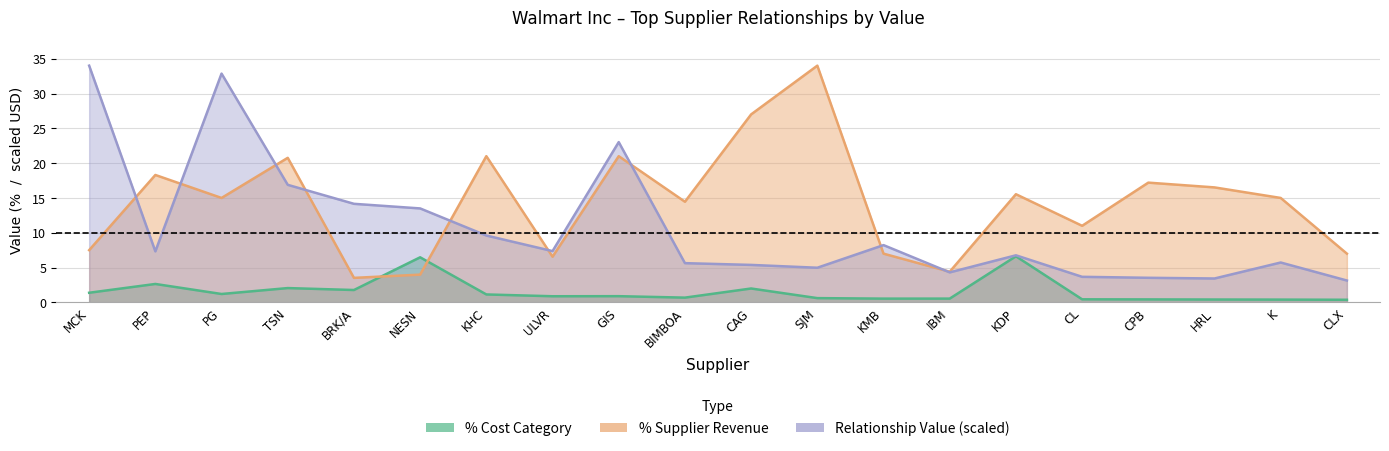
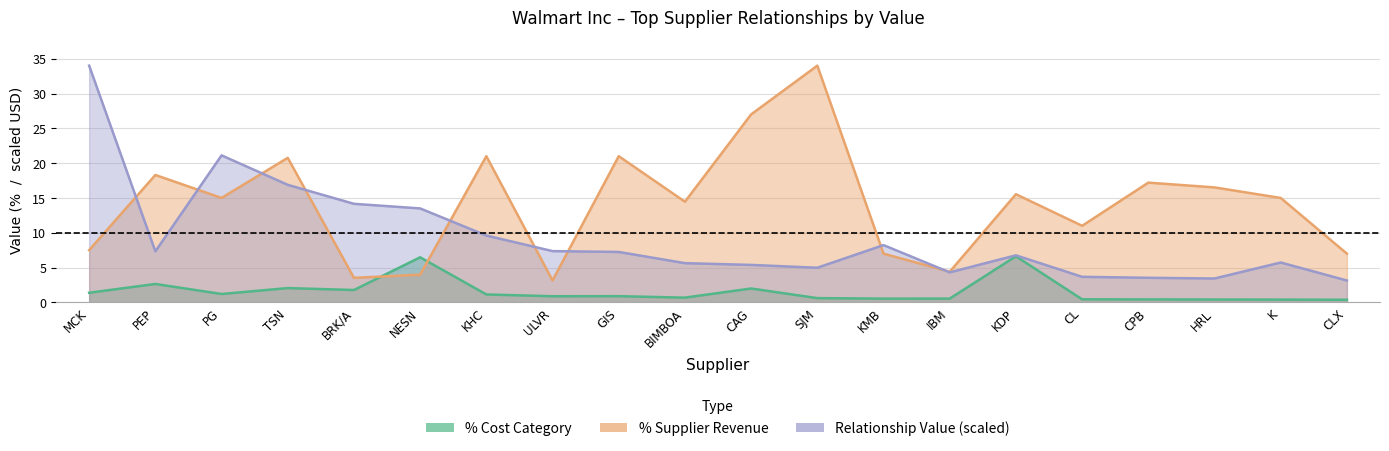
Relationship Value (scaled), PG: 33 -> 21
% Supplier Revenue, ULVR: 7 -> 3
Relationship Value (scaled), GIS: 23 -> 7
